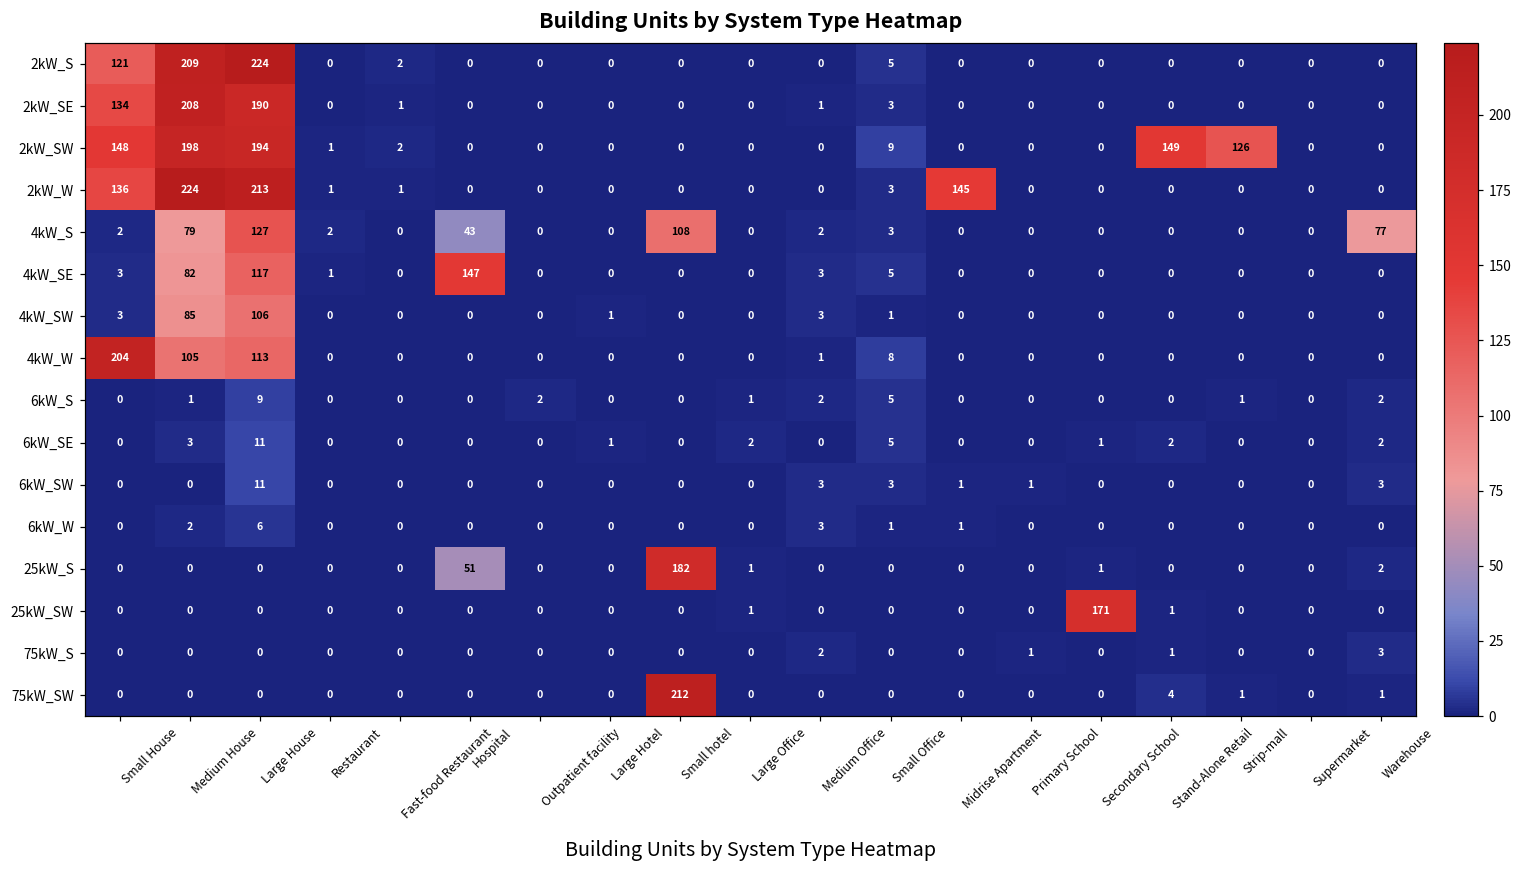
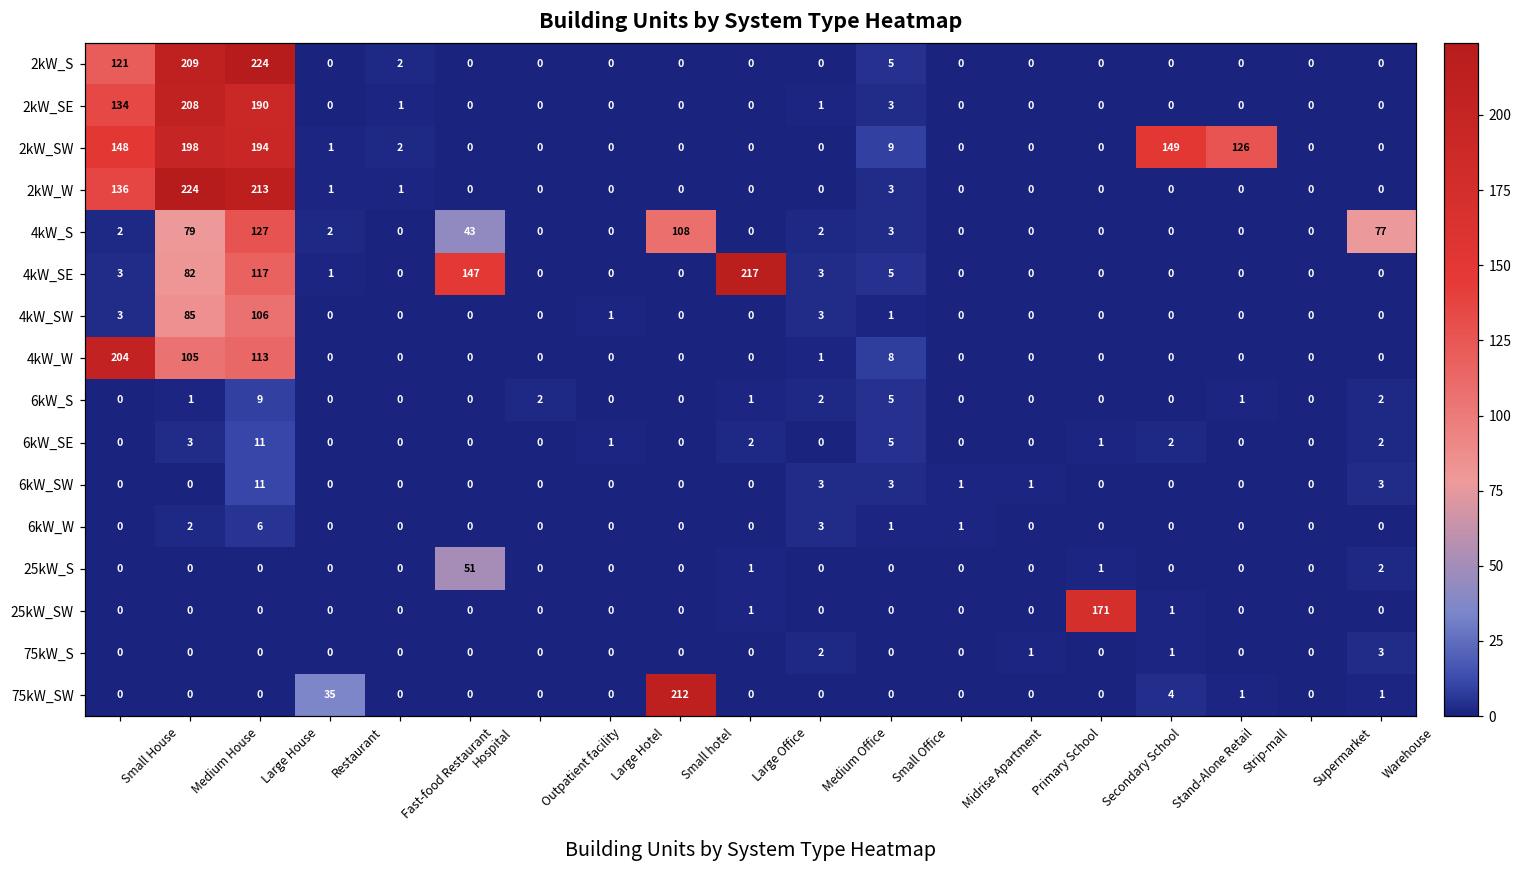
2kW_W, Midrise Apartment: 145 -> 0
4kW_SE, Large Office: 0 -> 217
25kW_S, Small hotel: 182 -> 0
75kW_SW, Restaurant: 0 -> 35
